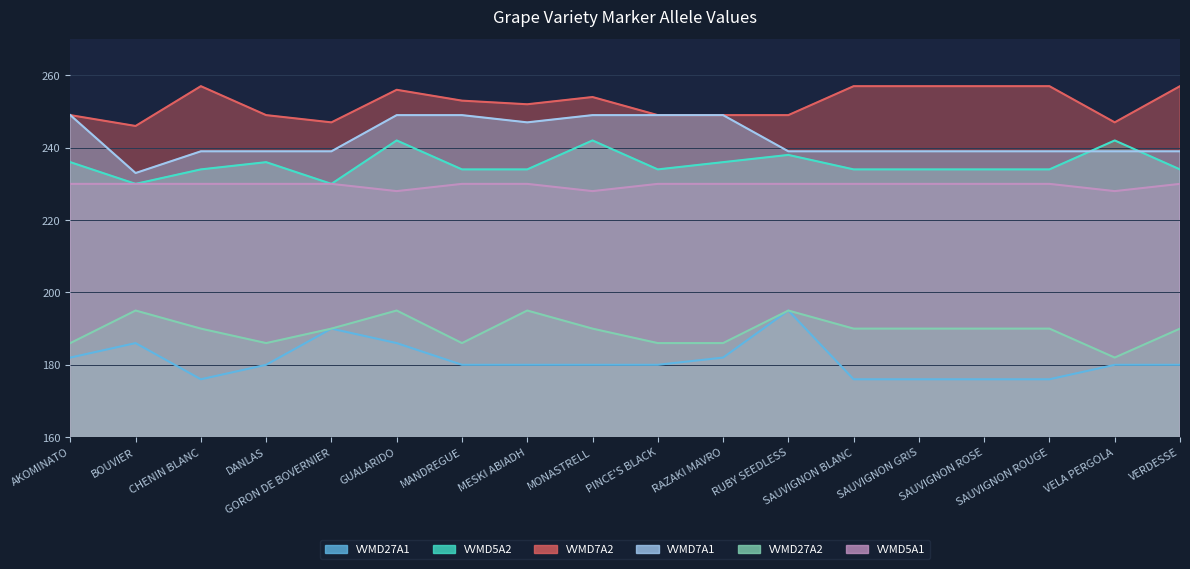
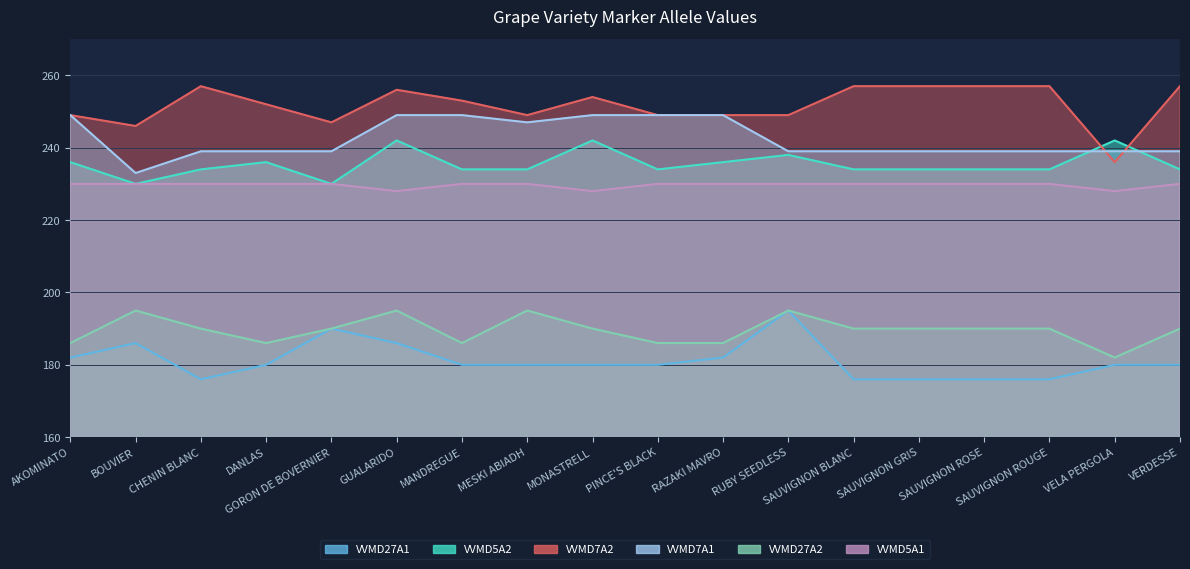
VVMD7A2, DANLAS: 249 -> 252
VVMD7A2, MESKI ABIADH: 252 -> 249
VVMD7A2, VELA PERGOLA: 247 -> 236
